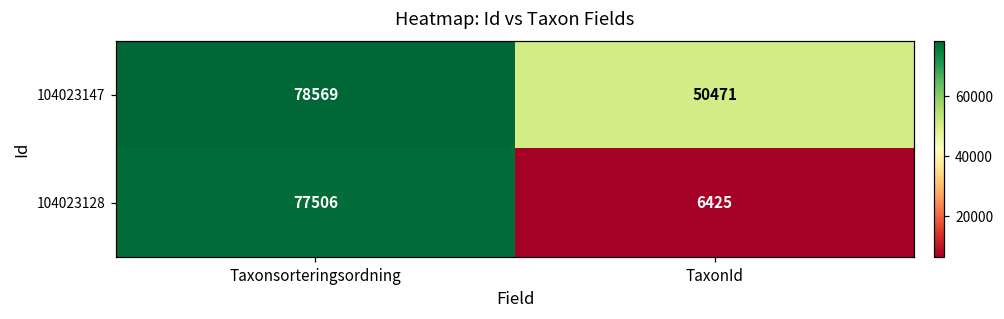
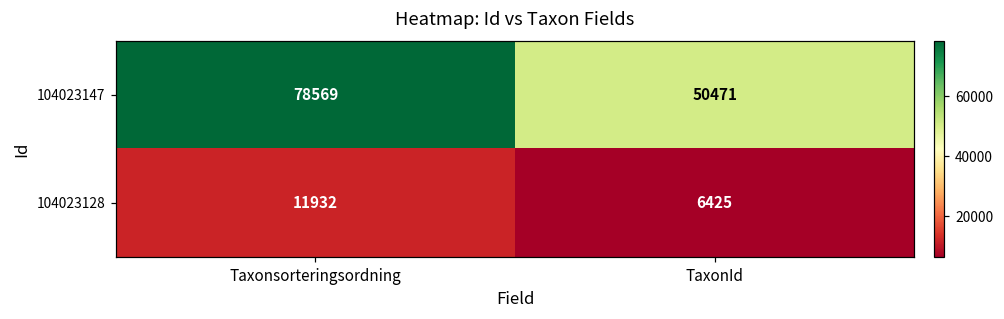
104023128, Taxonsorteringsordning: 77506 -> 11932
